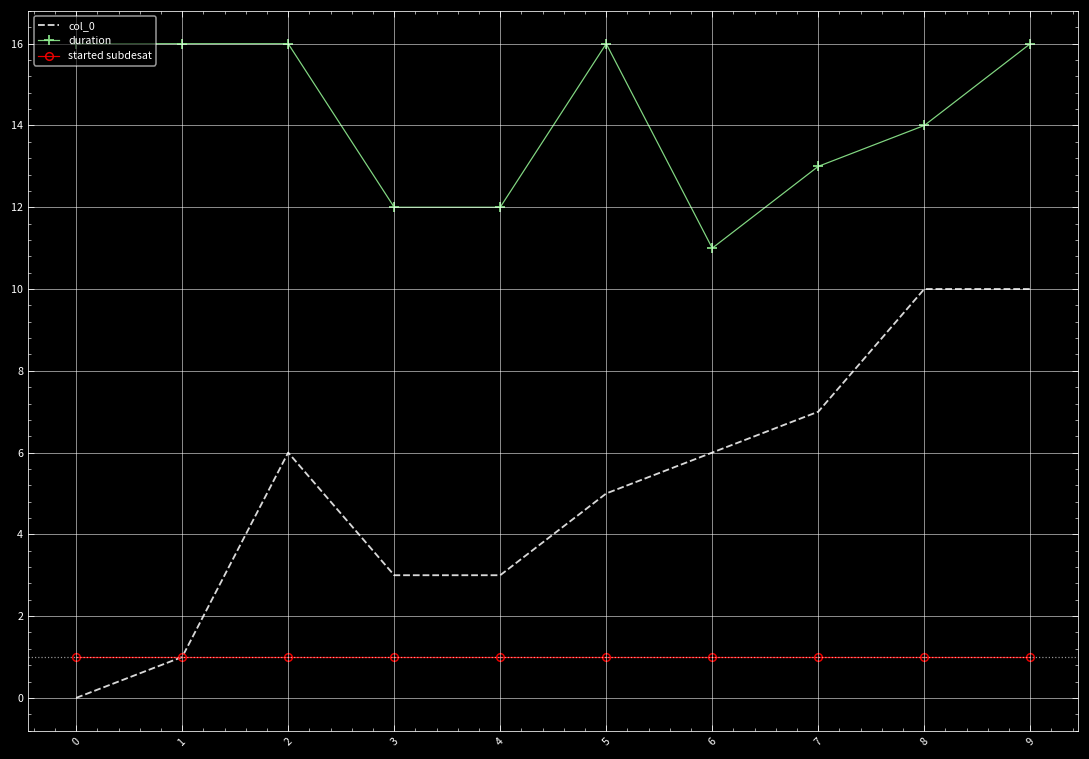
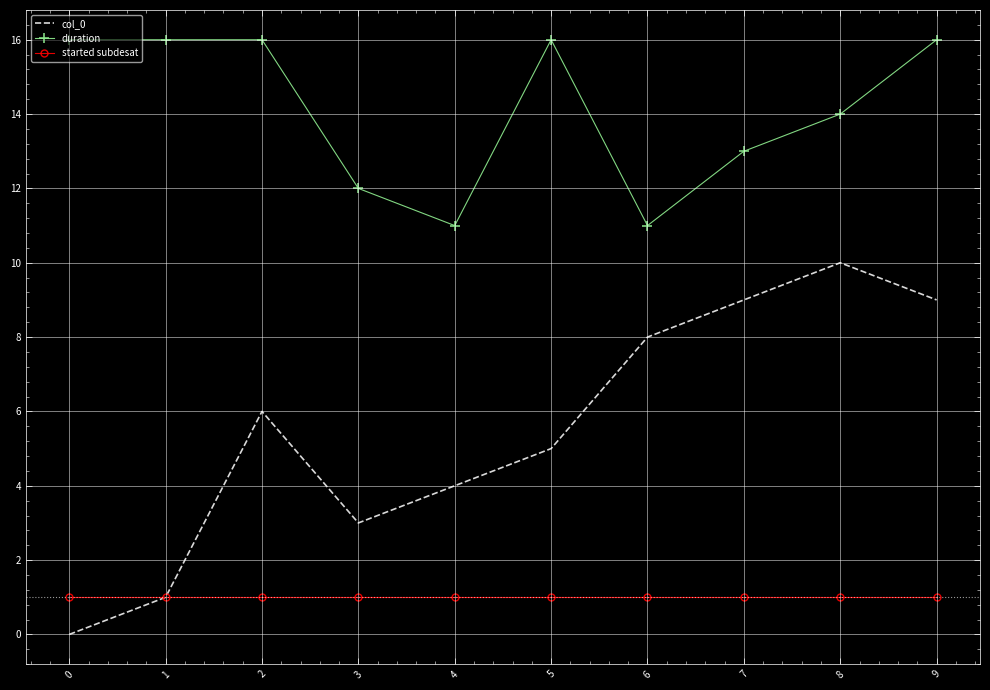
col_0, 4: 3 -> 4
duration, 4: 12 -> 11
col_0, 6: 6 -> 8
col_0, 7: 7 -> 9
col_0, 9: 10 -> 9
